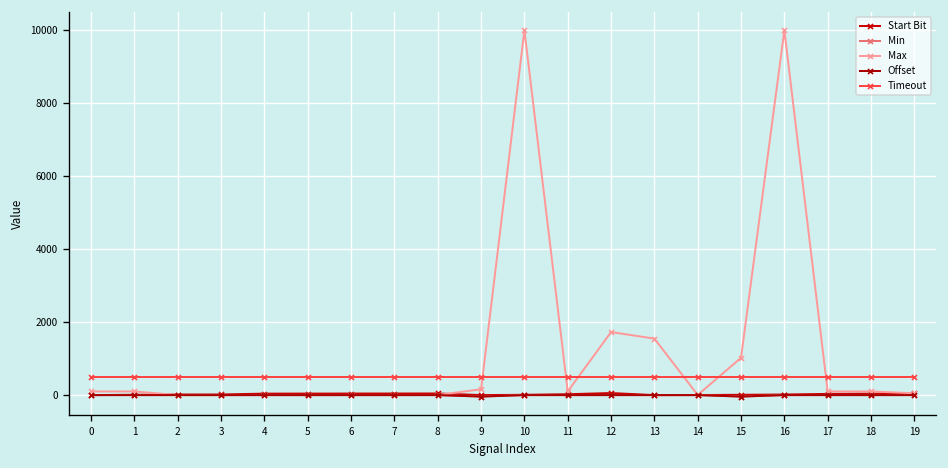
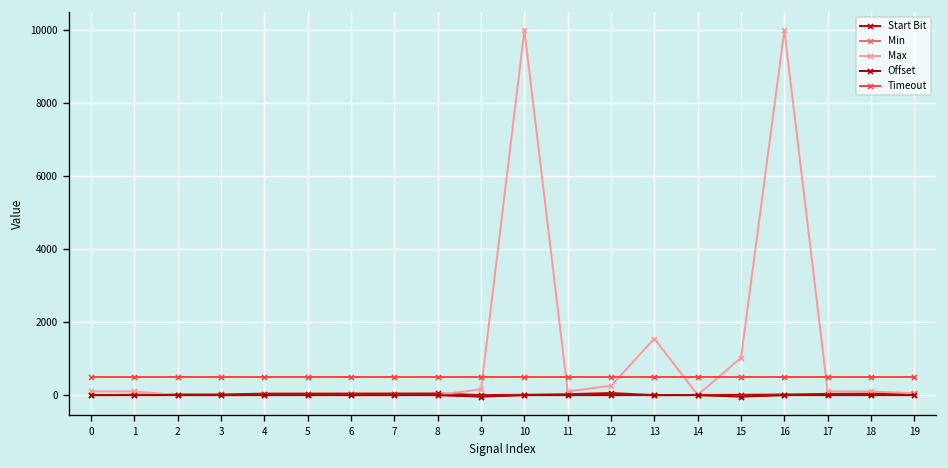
Max, 12: 1700 -> 300
